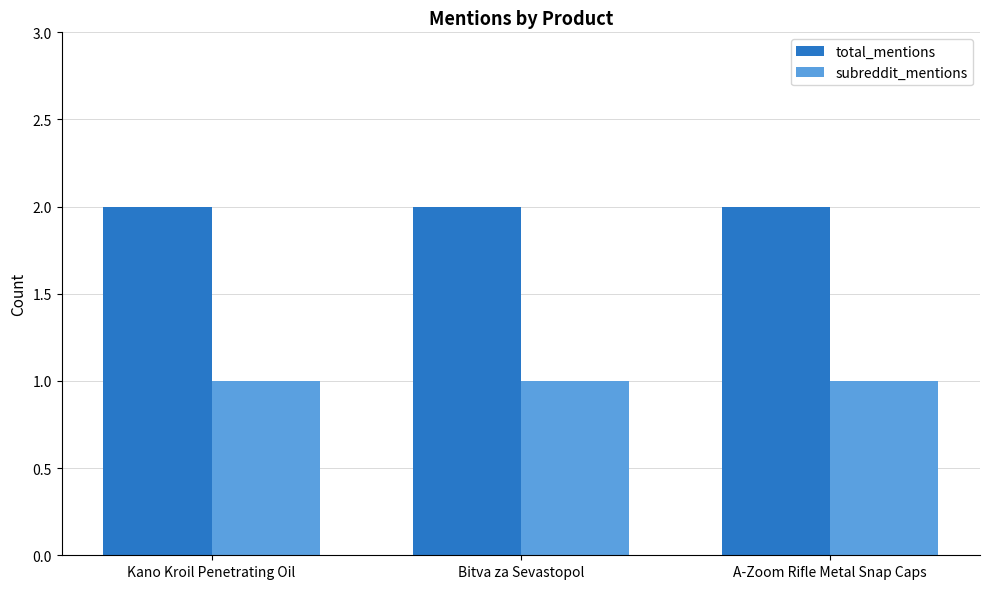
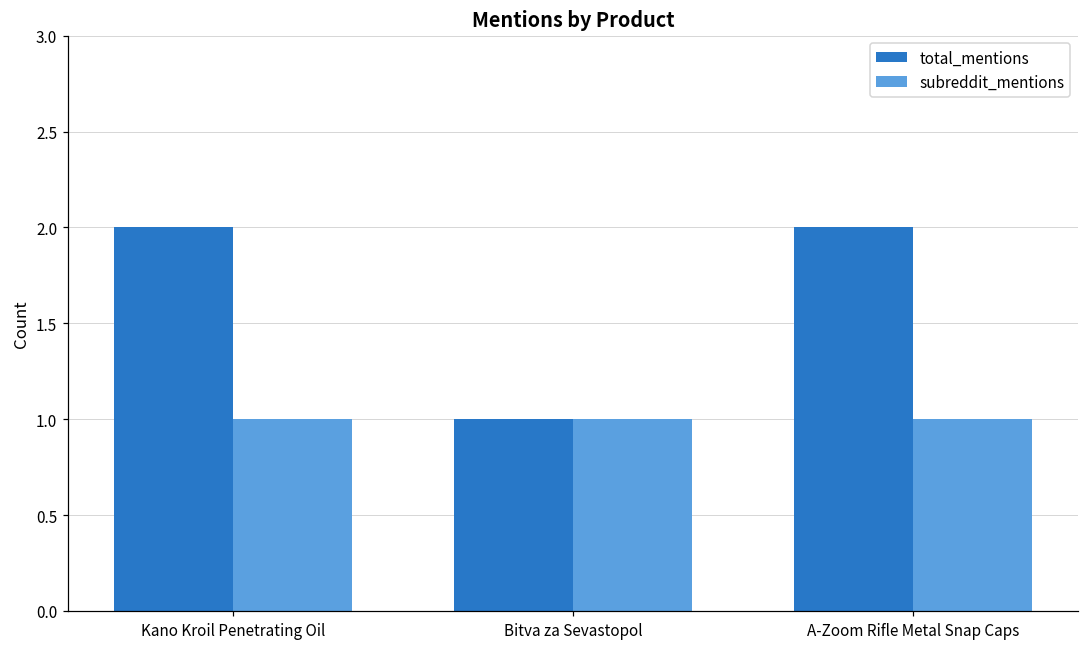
total_mentions, Bitva za Sevastopol: 2 -> 1
